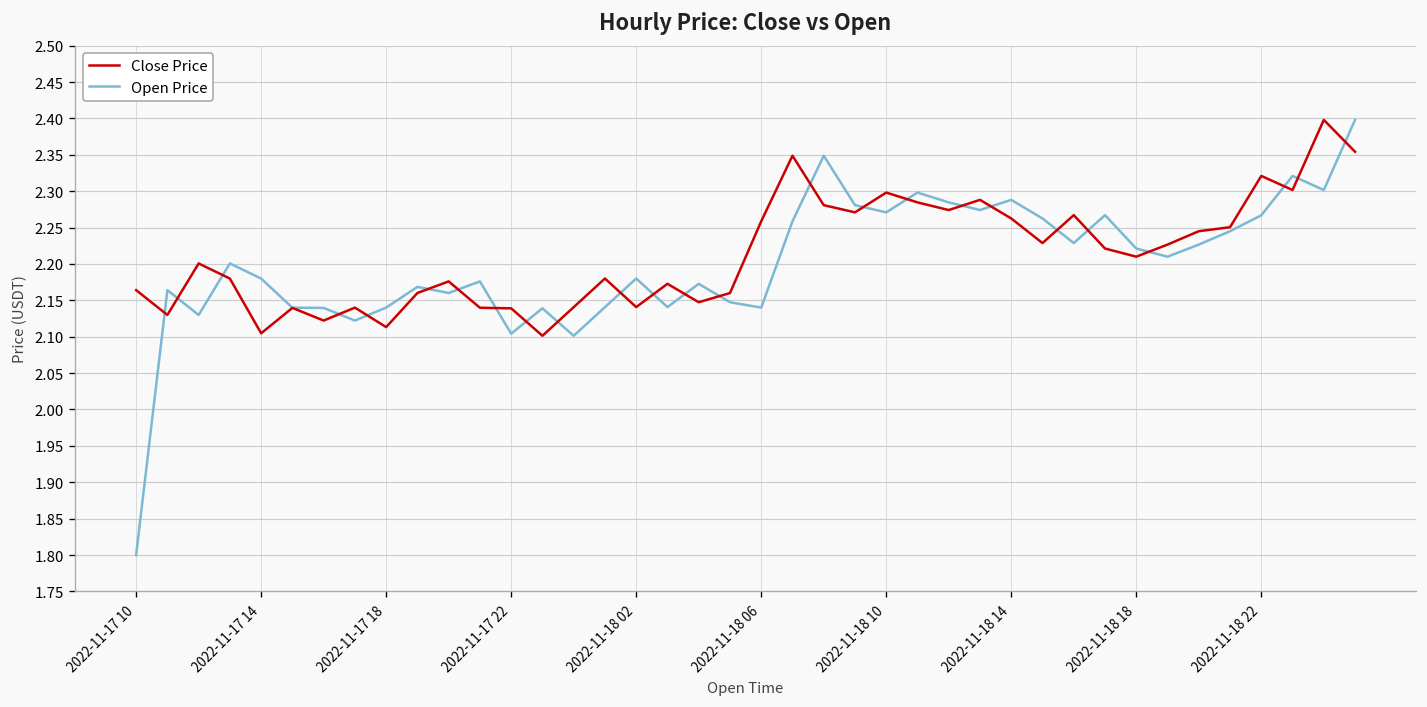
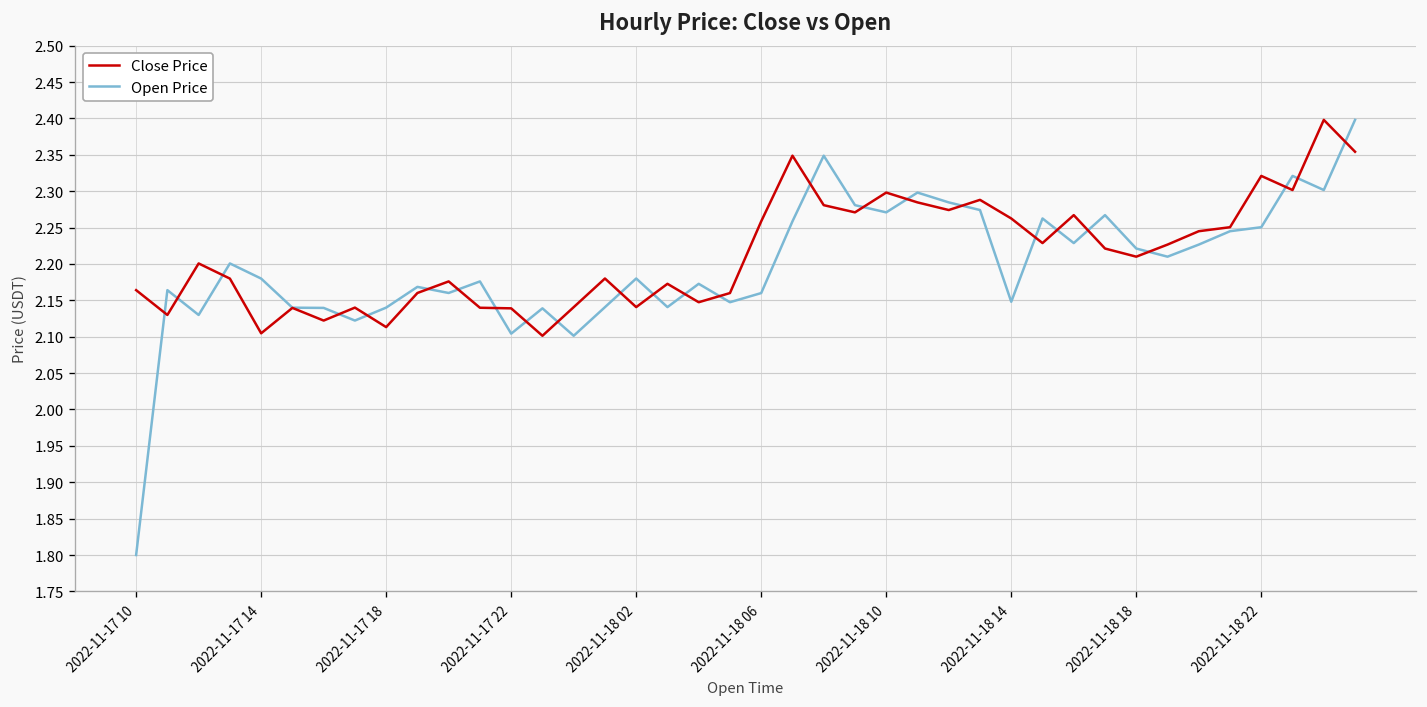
Open Price, 2022-11-18 06: 2.14 -> 2.16
Open Price, 2022-11-18 14: 2.29 -> 2.15
Open Price, 2022-11-18 22: 2.27 -> 2.25
